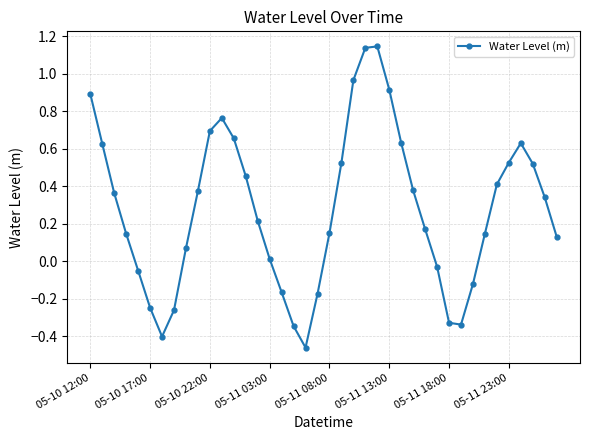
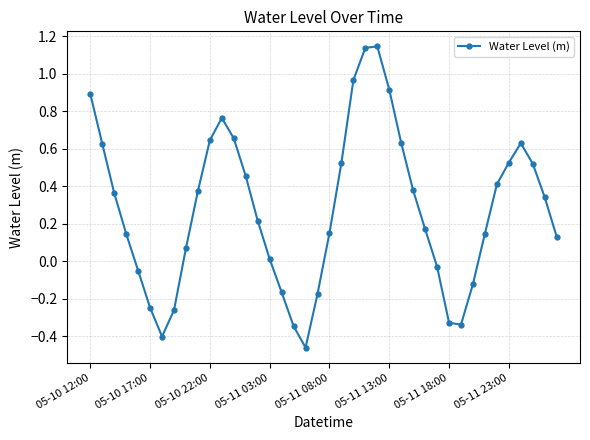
05-10 22:00: 0.69 -> 0.65
